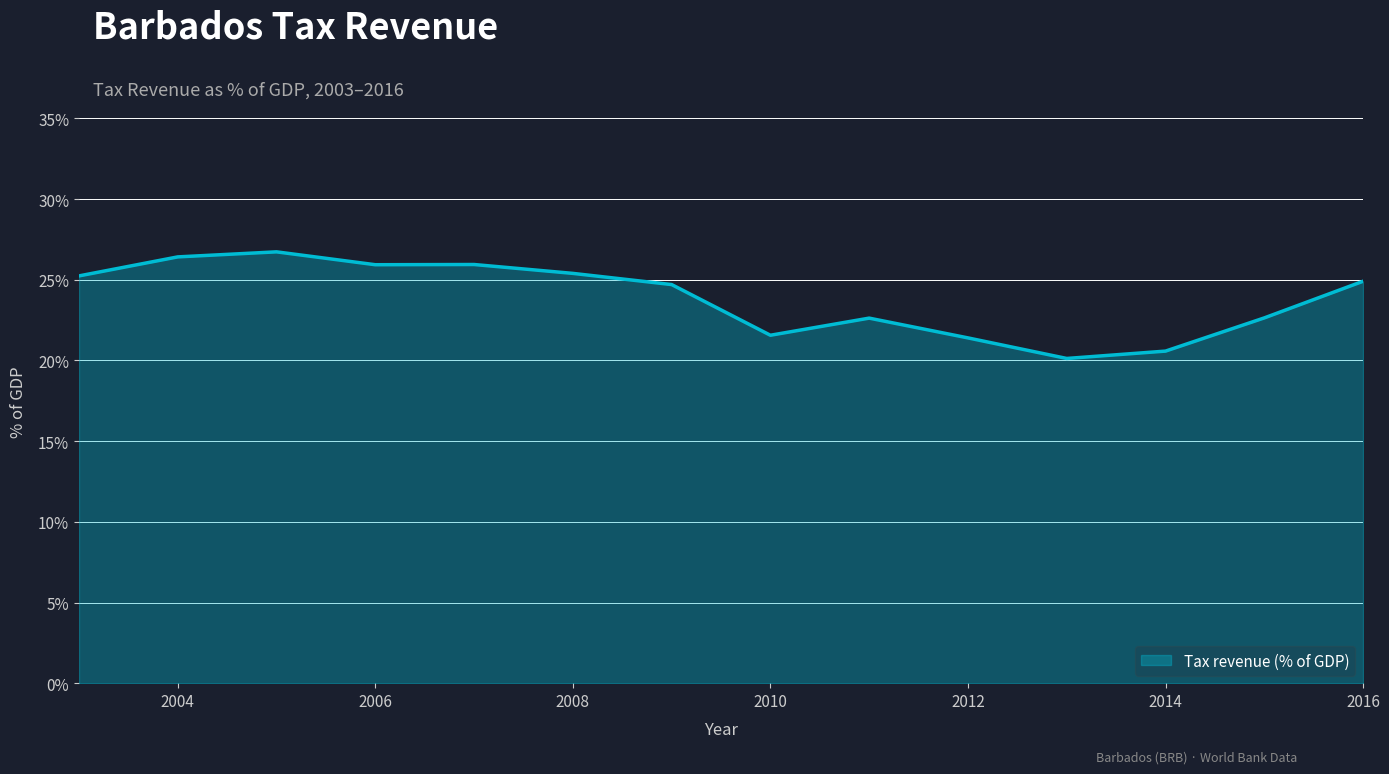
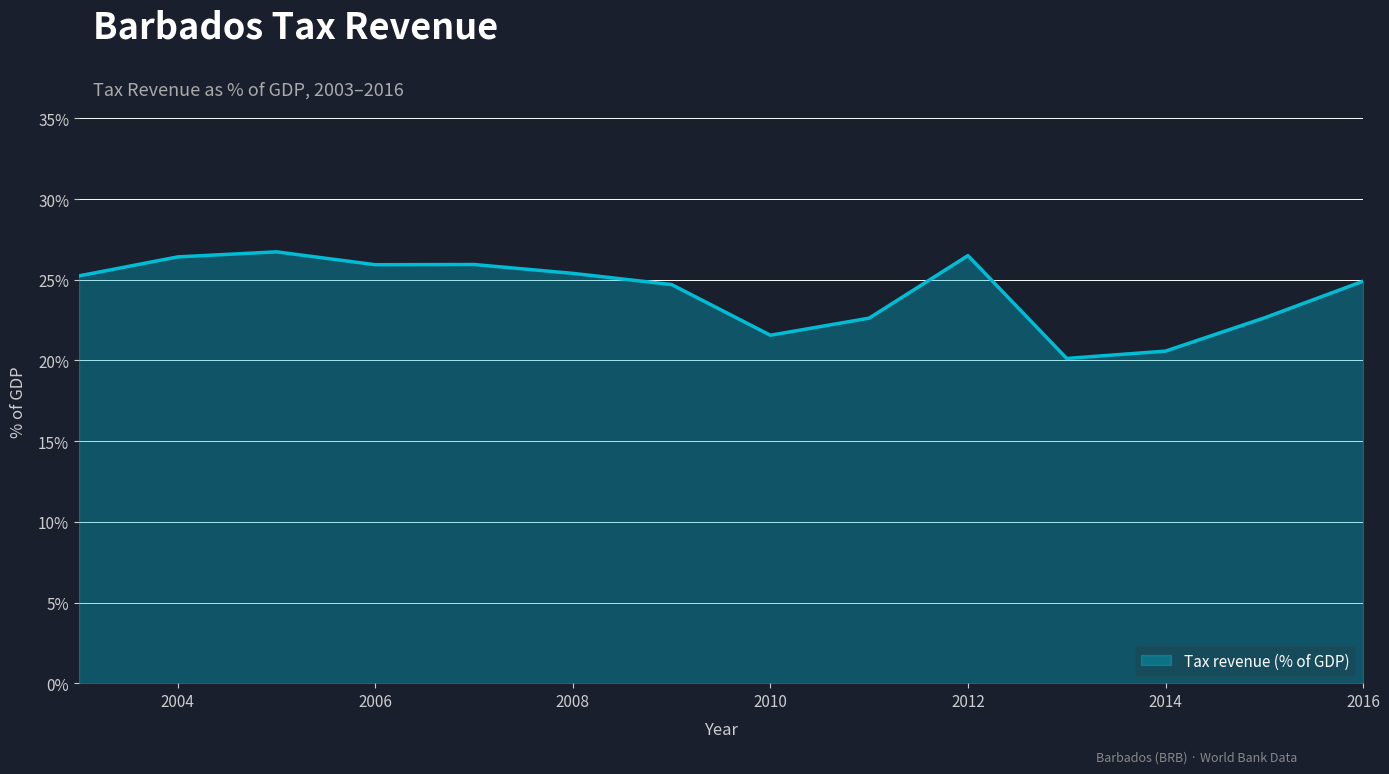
2012: 21.4% -> 26.5%
